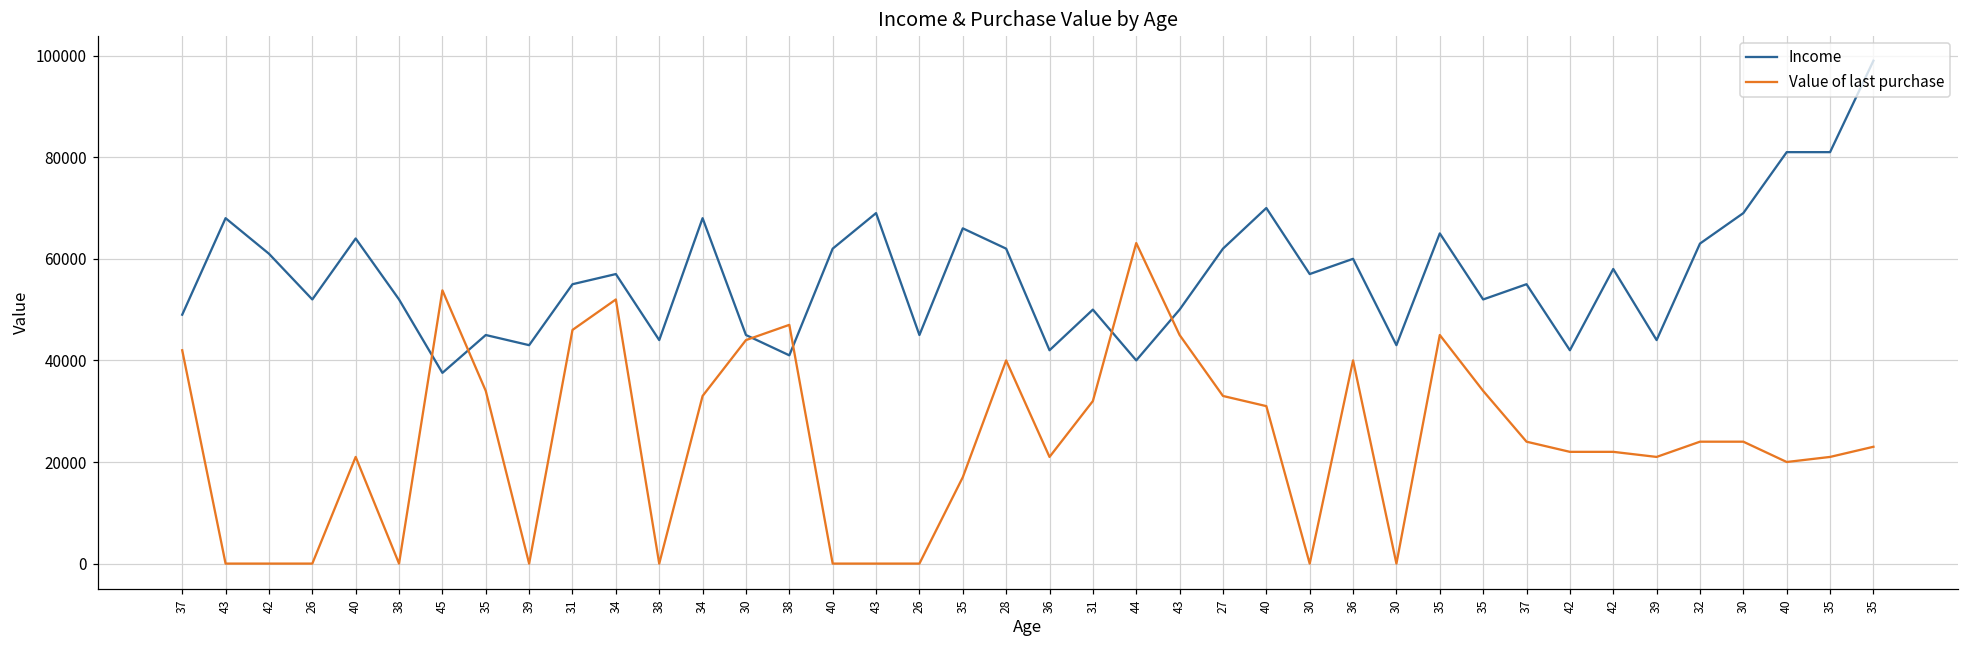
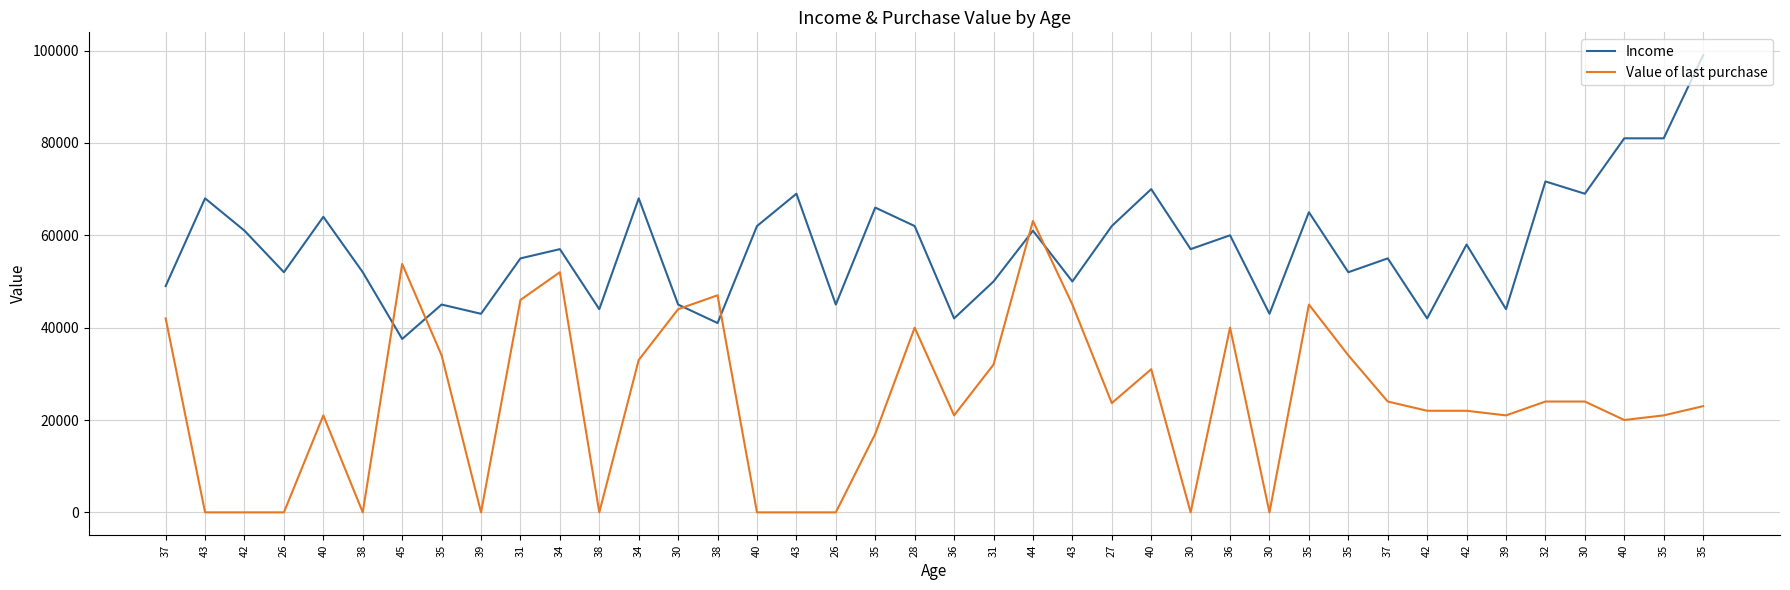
Income, 44: 40000 -> 61000
Value of last purchase, 27: 33000 -> 24000
Income, 32: 63000 -> 72000
